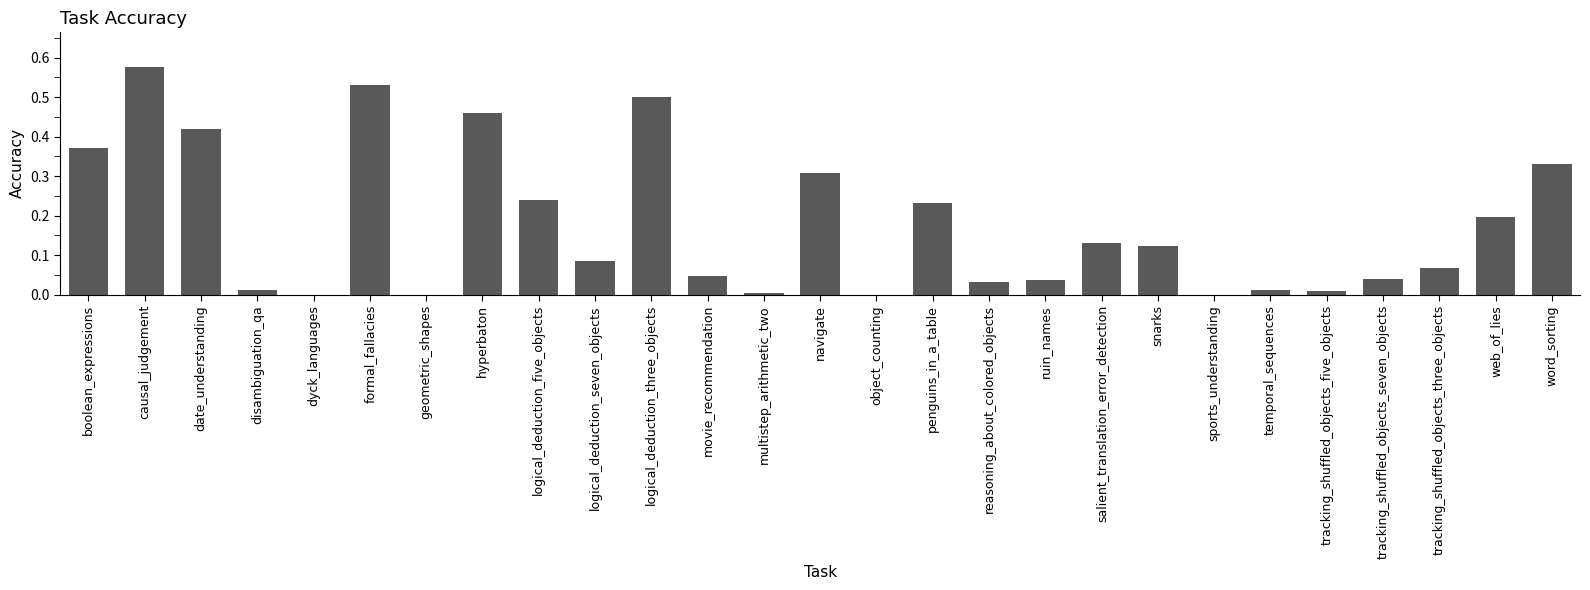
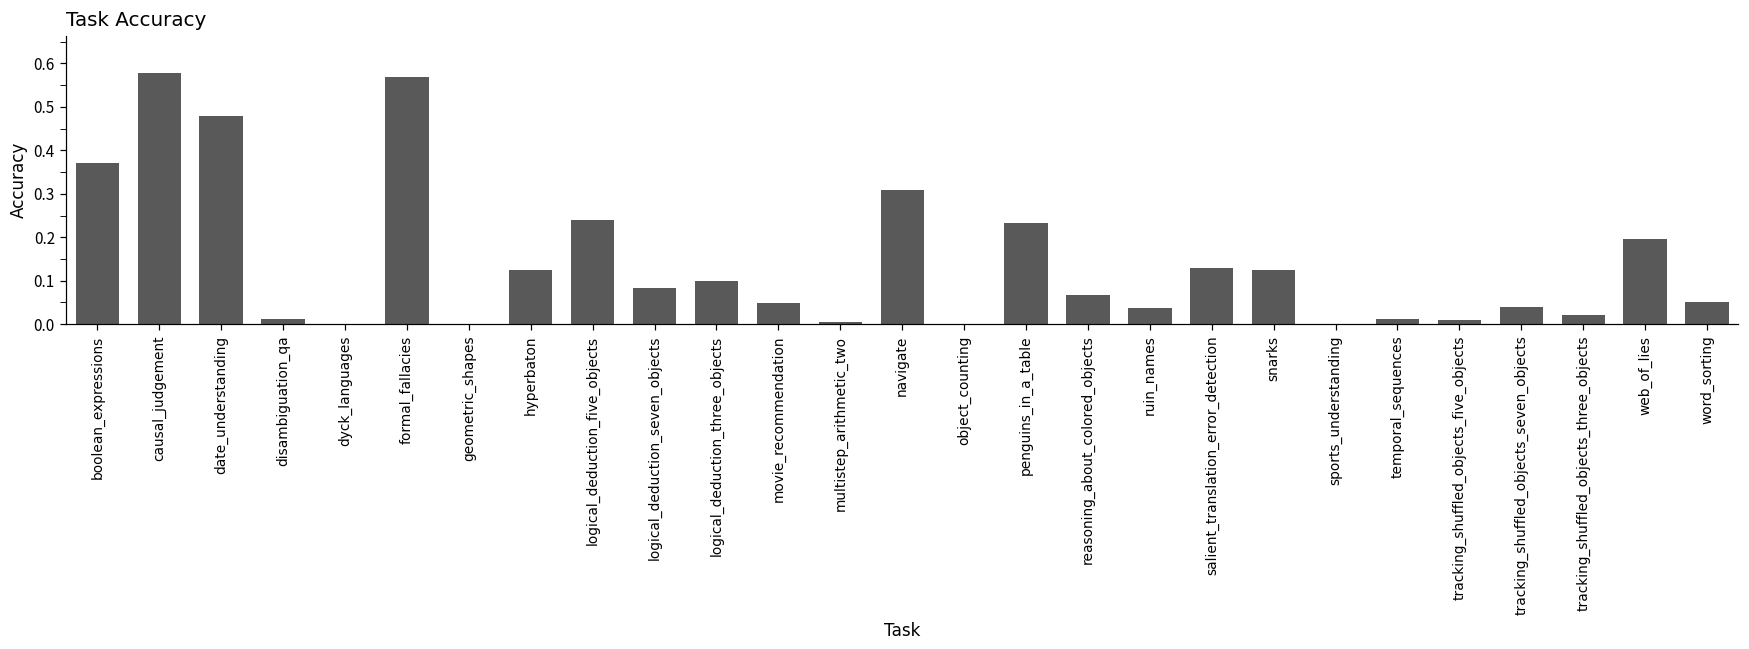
date_understanding: 0.42 -> 0.48
formal_fallacies: 0.53 -> 0.57
hyperbaton: 0.46 -> 0.12
logical_deduction_three_objects: 0.5 -> 0.1
reasoning_about_colored_objects: 0.03 -> 0.07
tracking_shuffled_objects_three_objects: 0.07 -> 0.02
word_sorting: 0.33 -> 0.05
